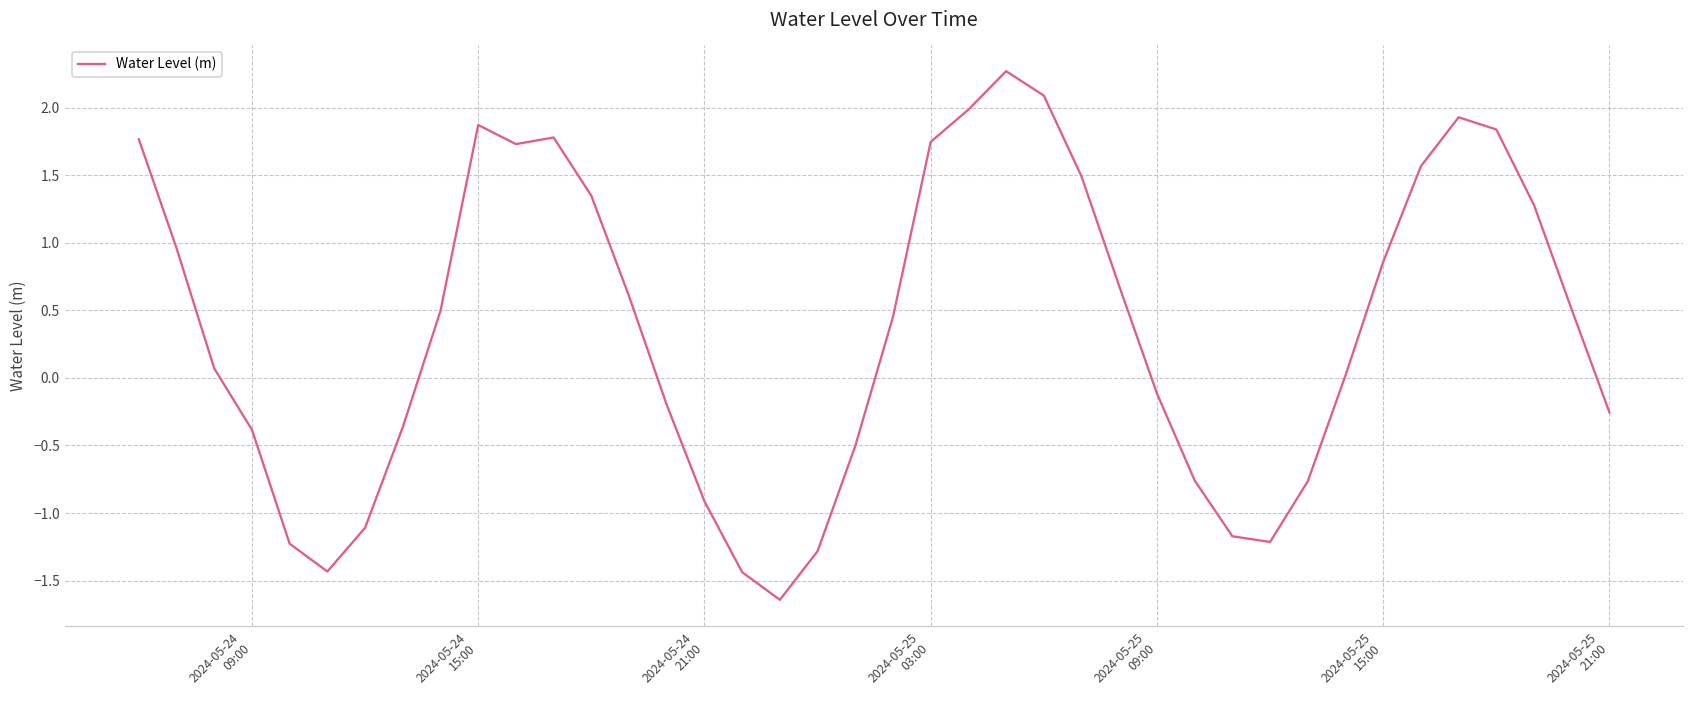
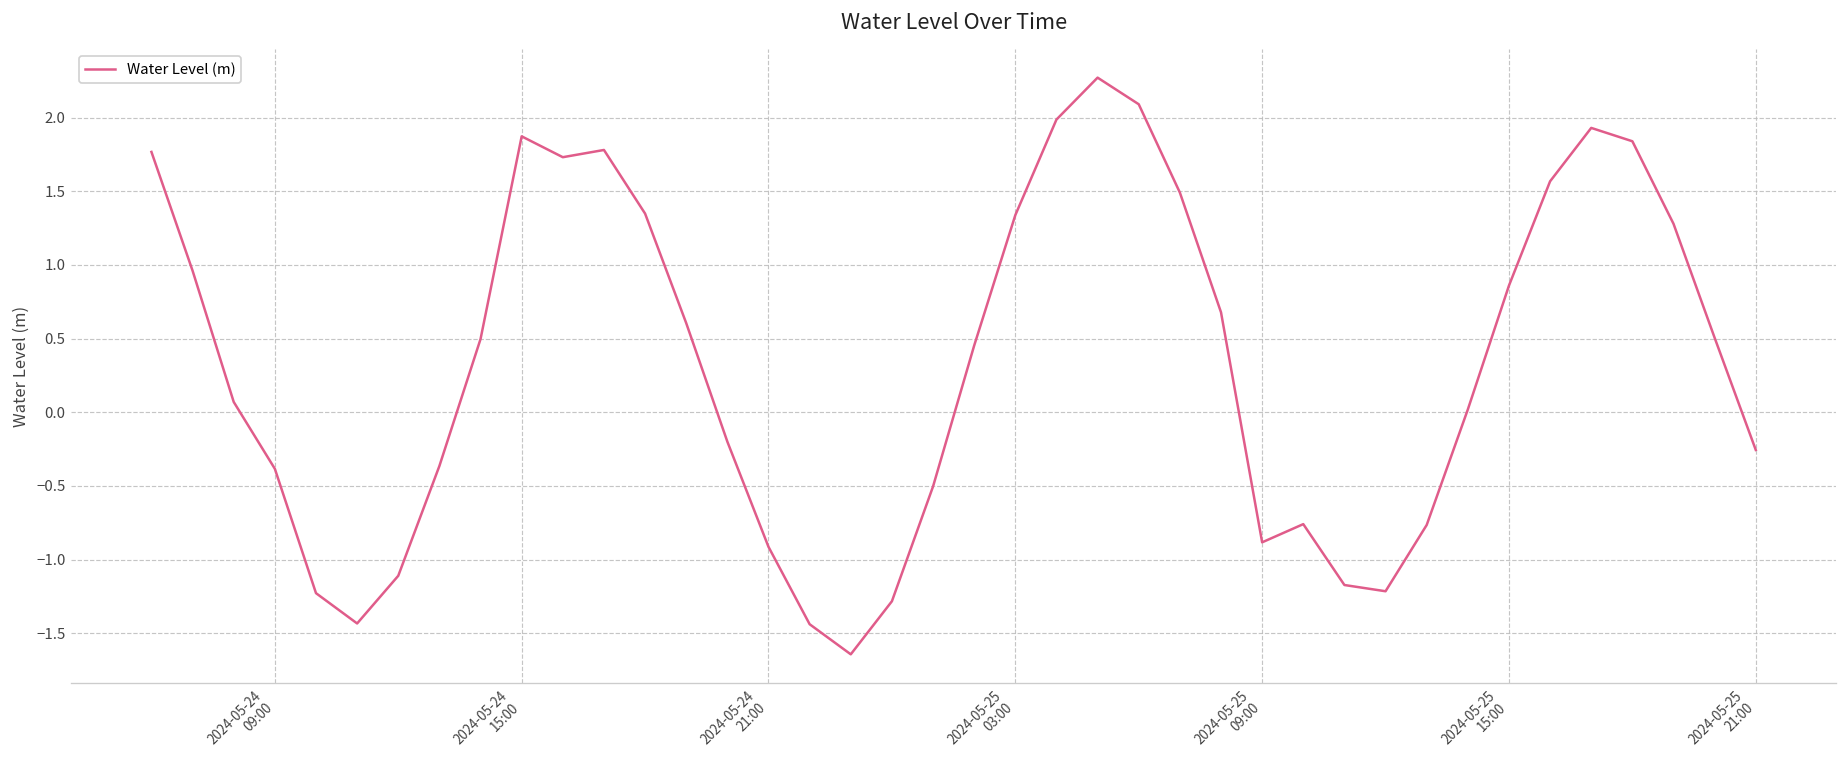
2024-05-25 03:00: 1.75 -> 1.34
2024-05-25 09:00: -0.12 -> -0.88
